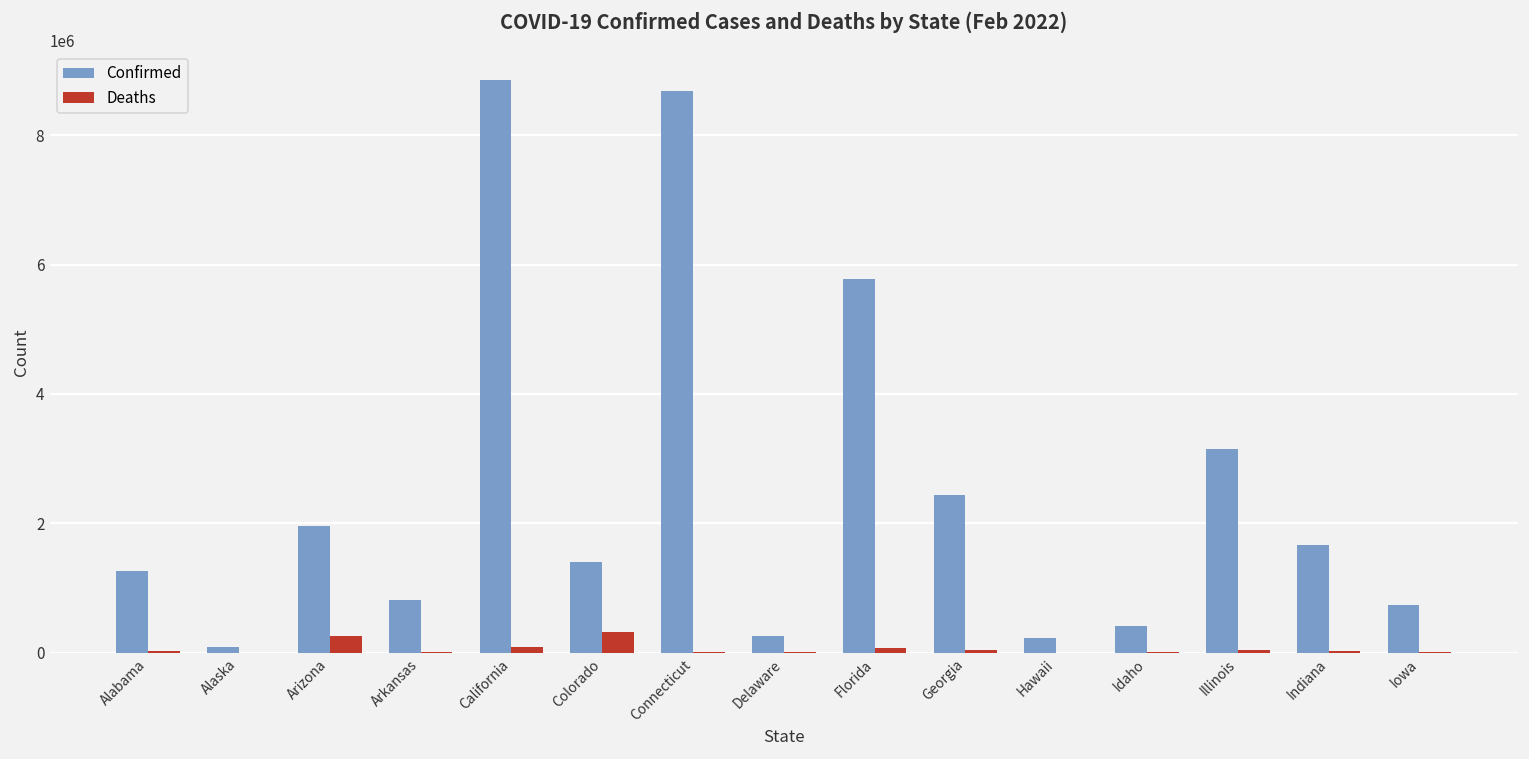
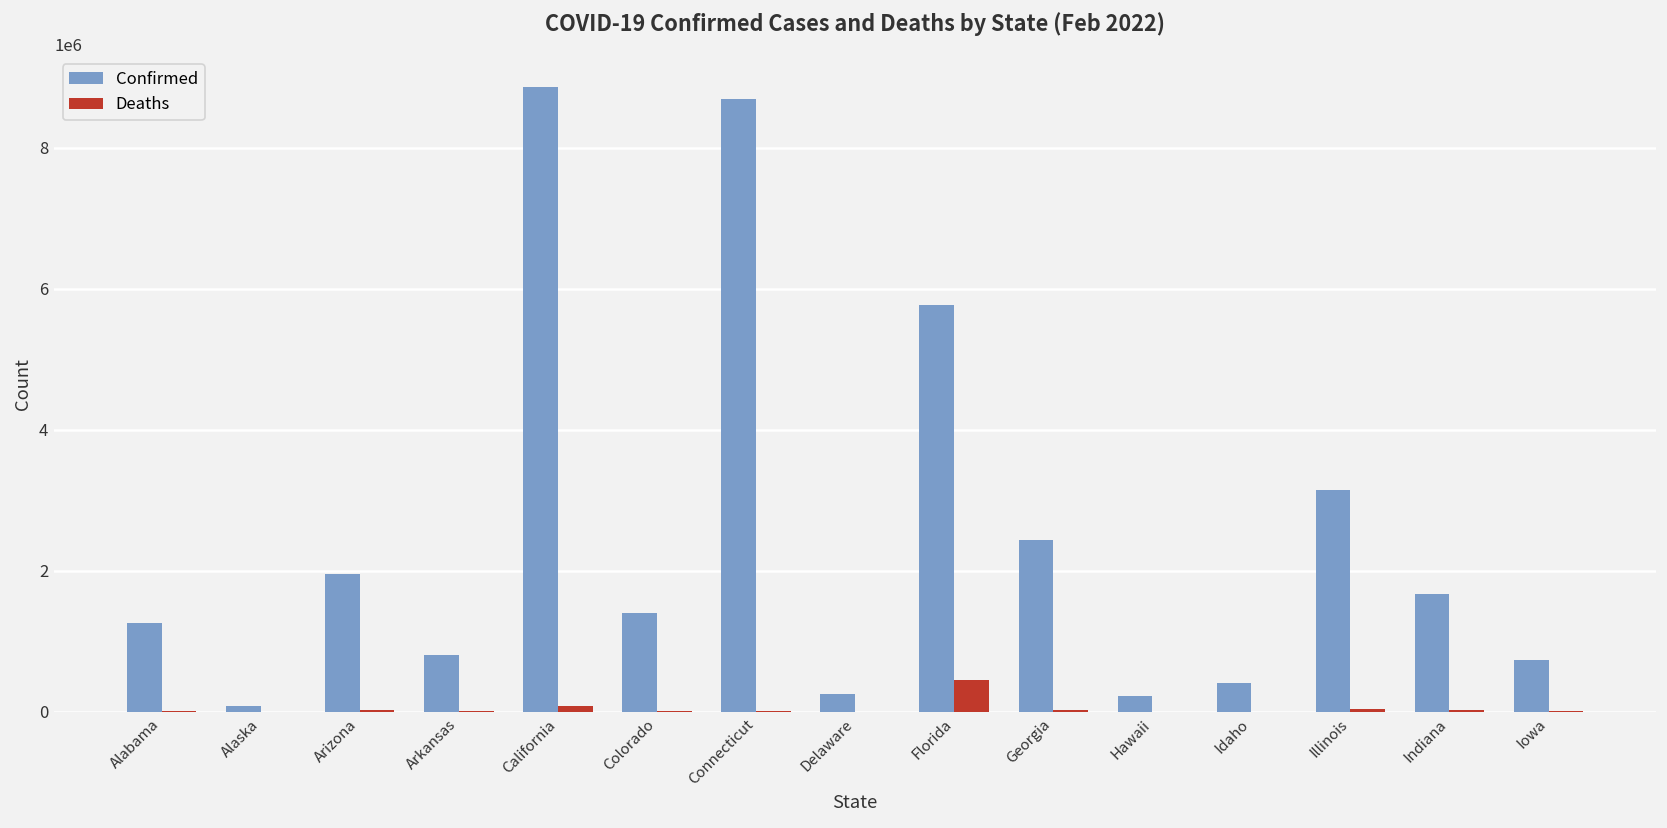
Deaths, Arizona: 300000 -> 0
Deaths, Colorado: 300000 -> 0
Deaths, Florida: 100000 -> 500000
